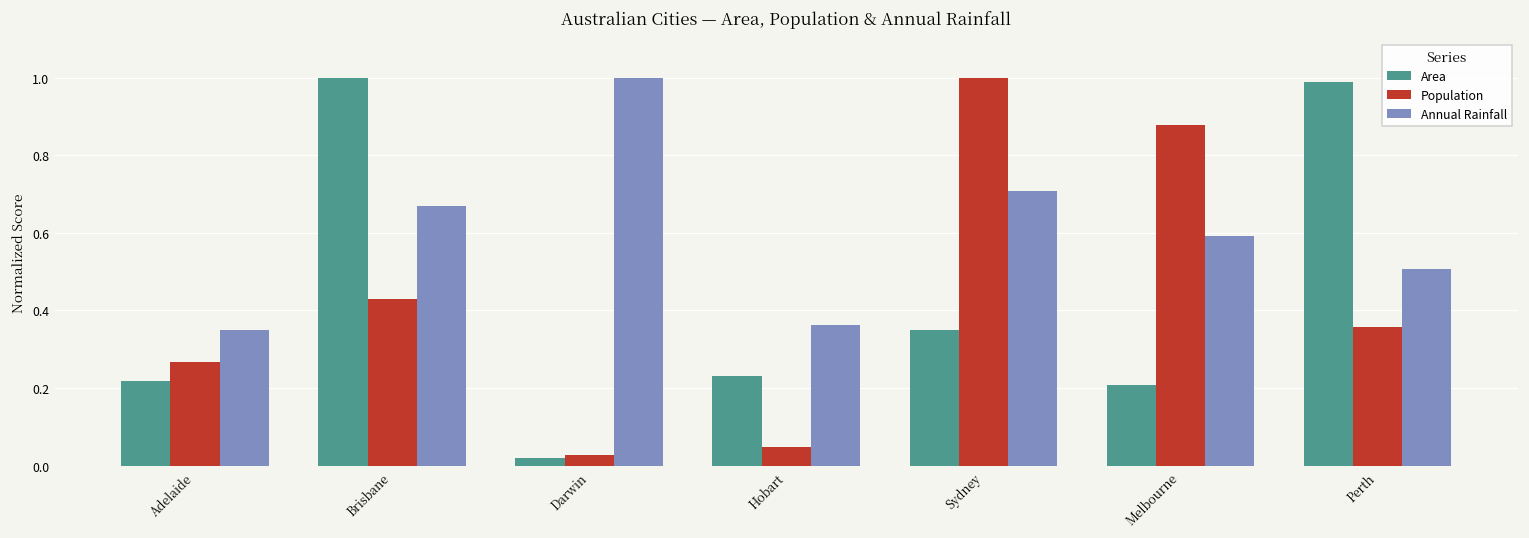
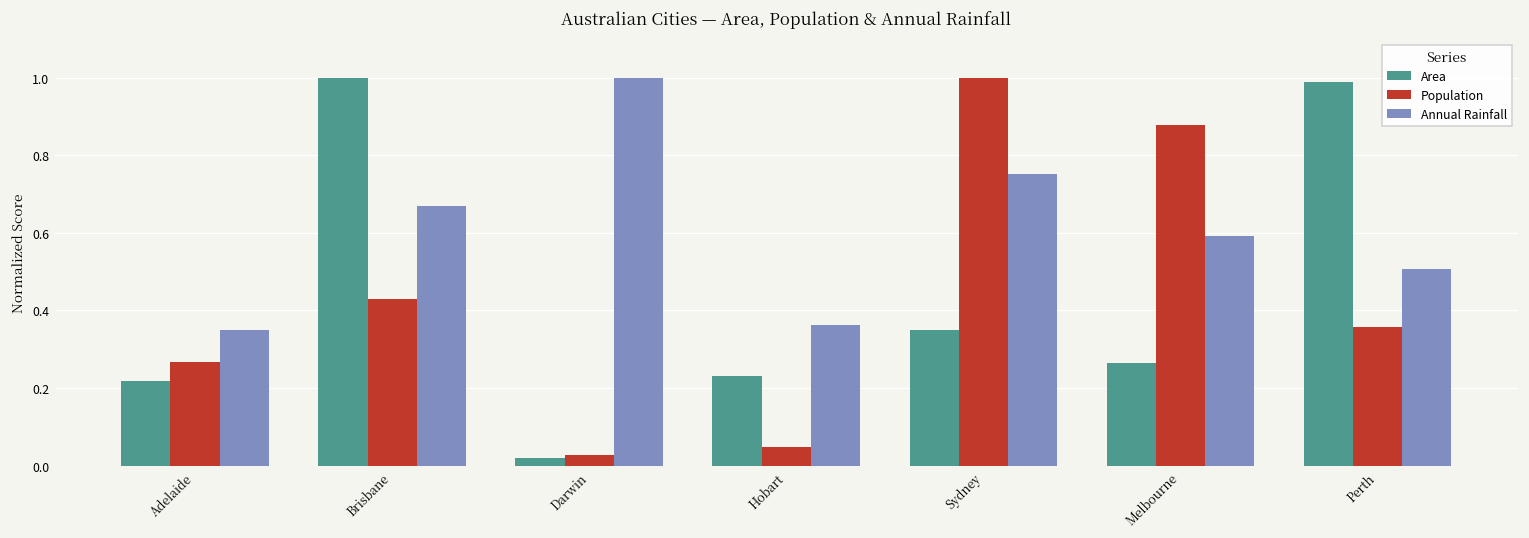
Annual Rainfall, Sydney: 0.71 -> 0.75
Area, Melbourne: 0.21 -> 0.27
